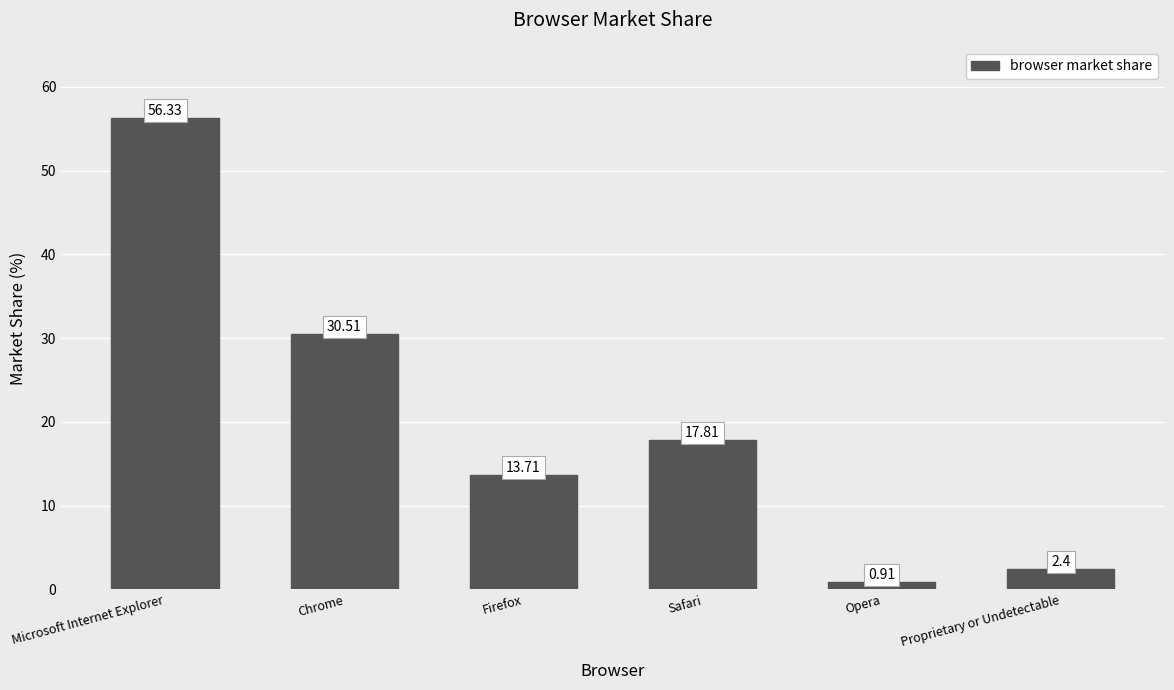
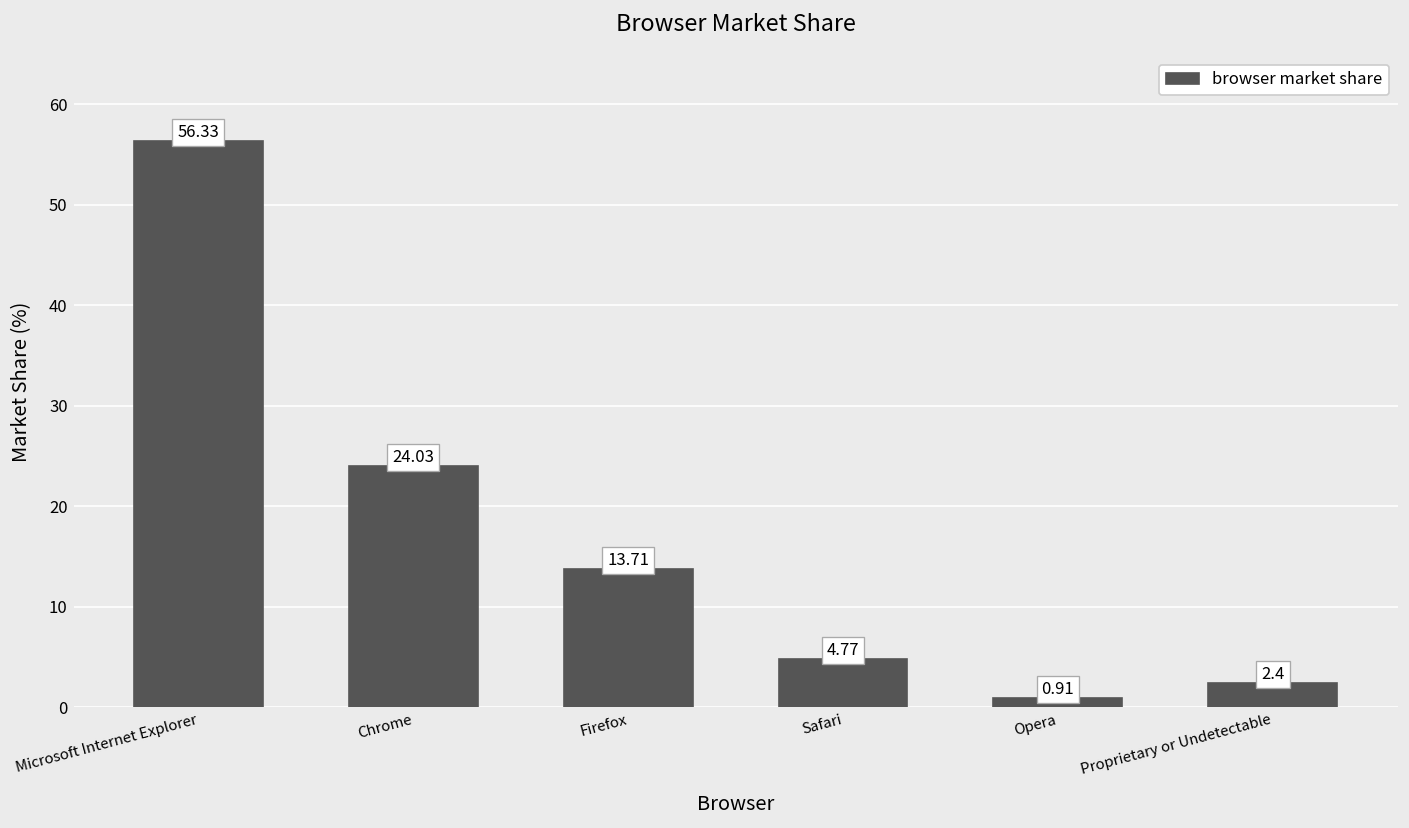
Chrome: 30.51 -> 24.03
Safari: 17.81 -> 4.77
